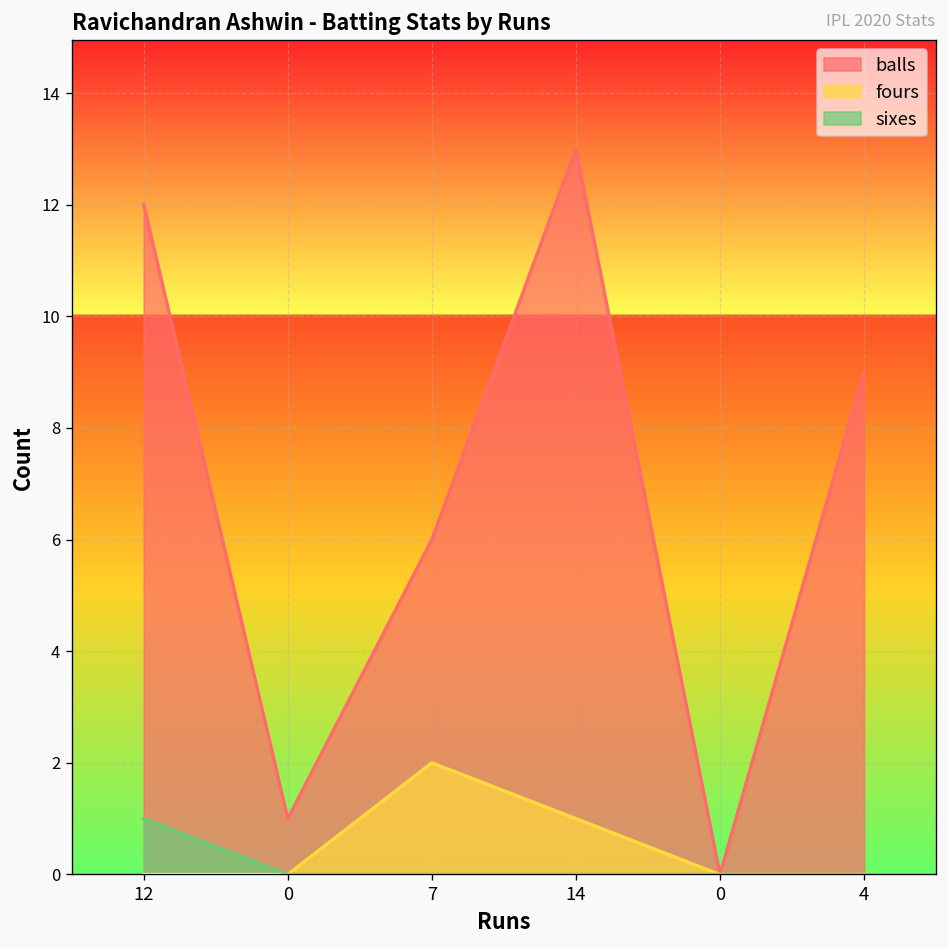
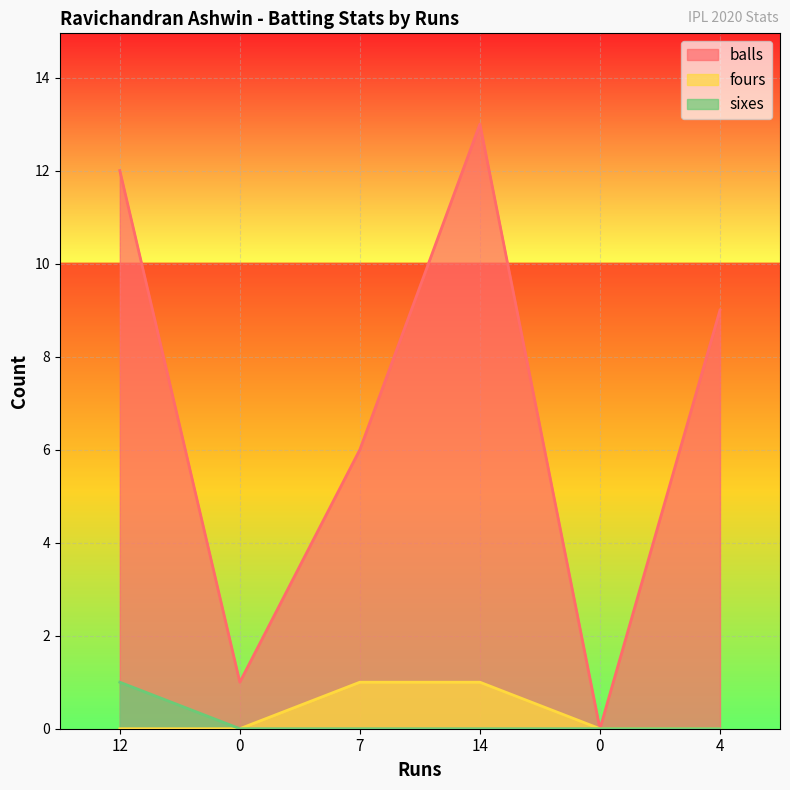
fours, 7: 2 -> 1
